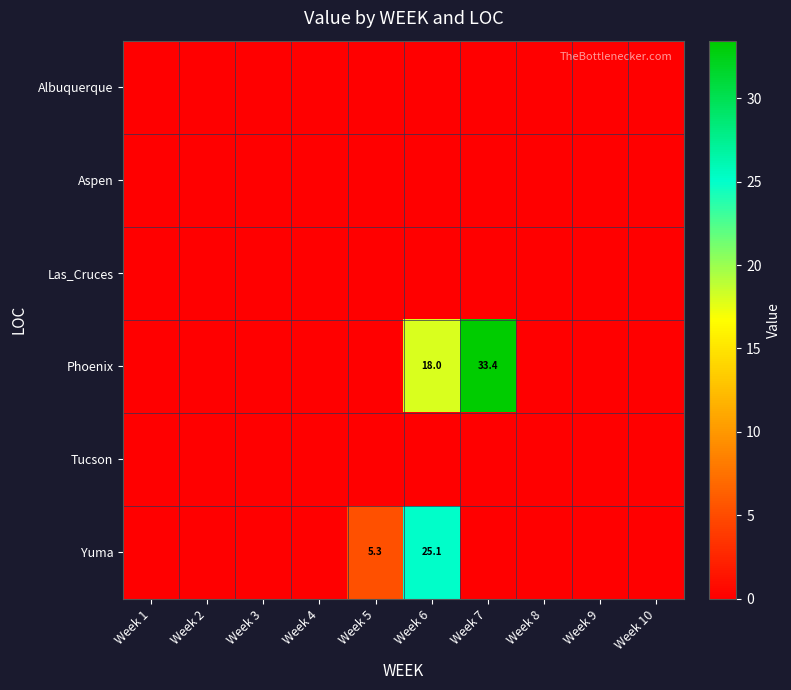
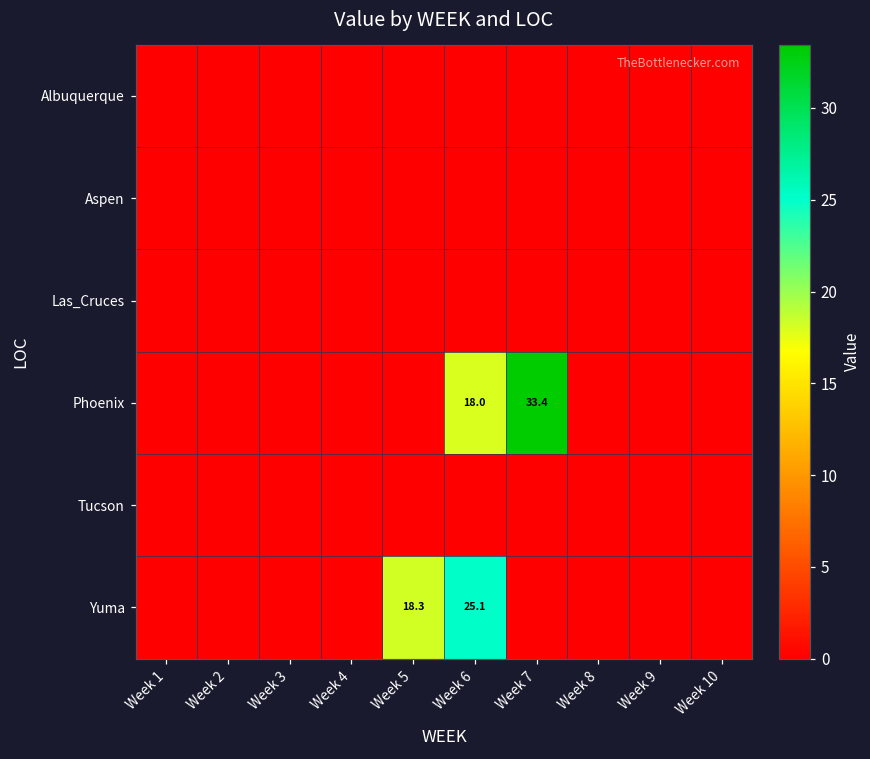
Yuma, Week 5: 5.3 -> 18.3
